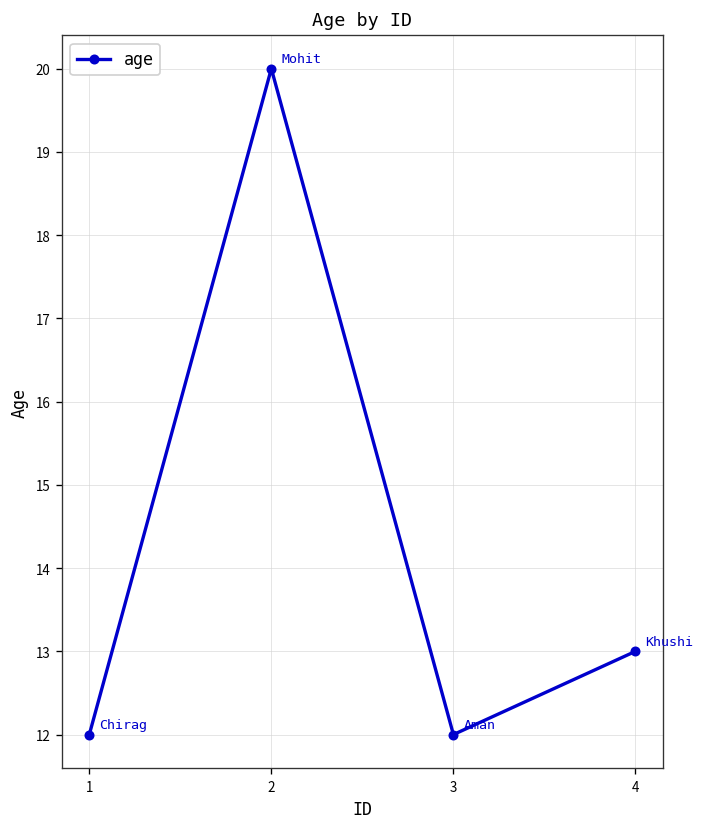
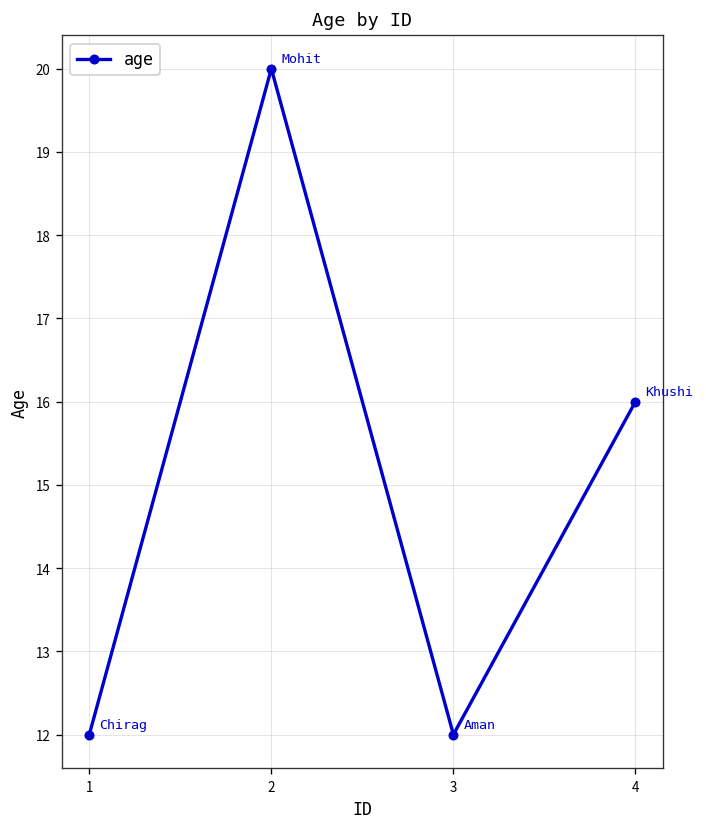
4: 13 -> 16
